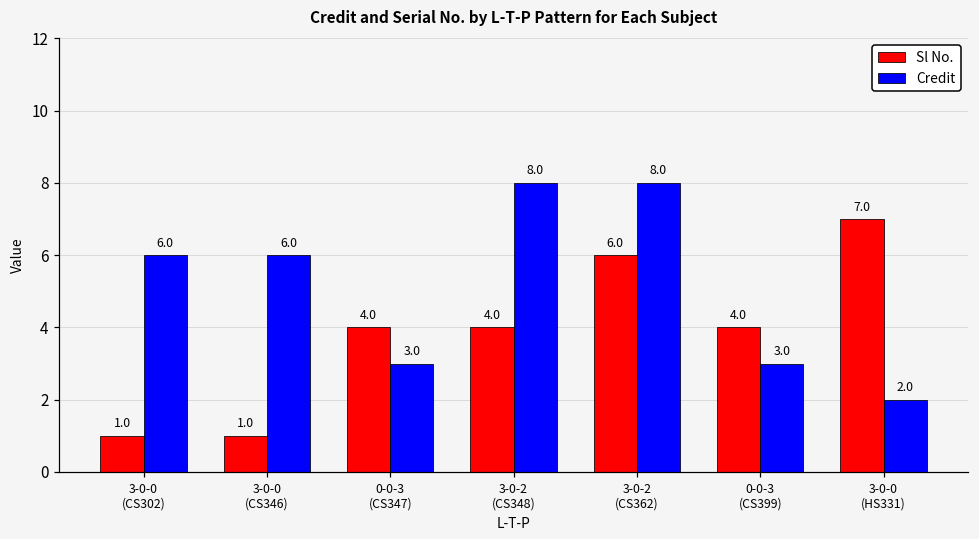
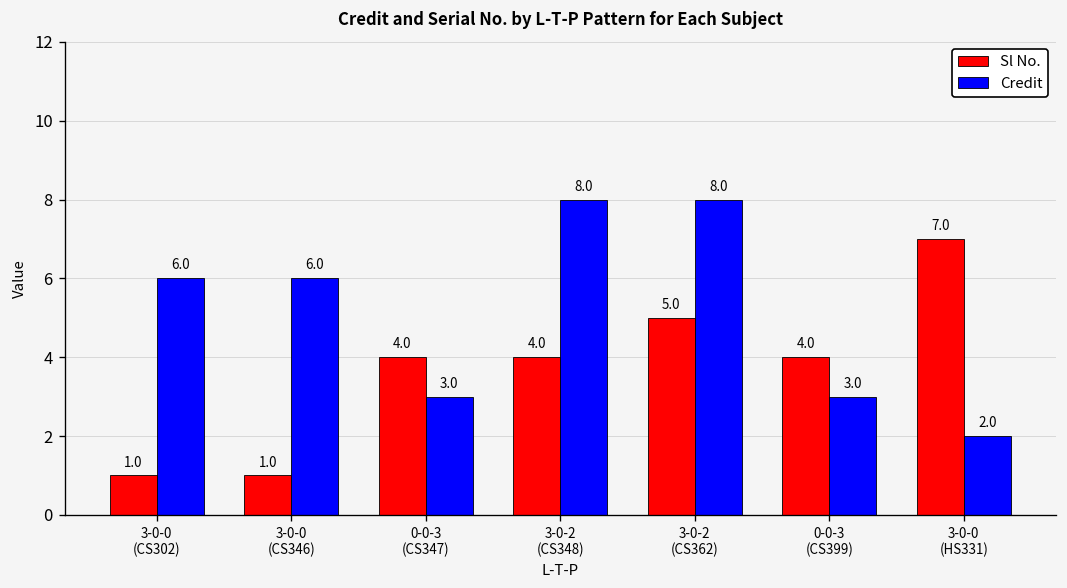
Sl No., 3-0-2 (CS362): 6.0 -> 5.0
